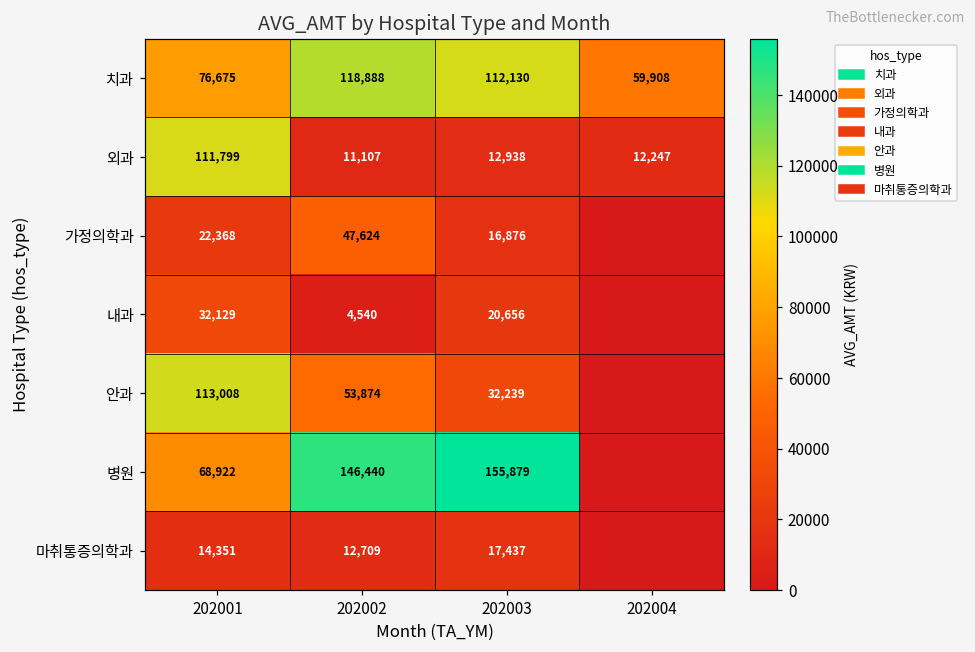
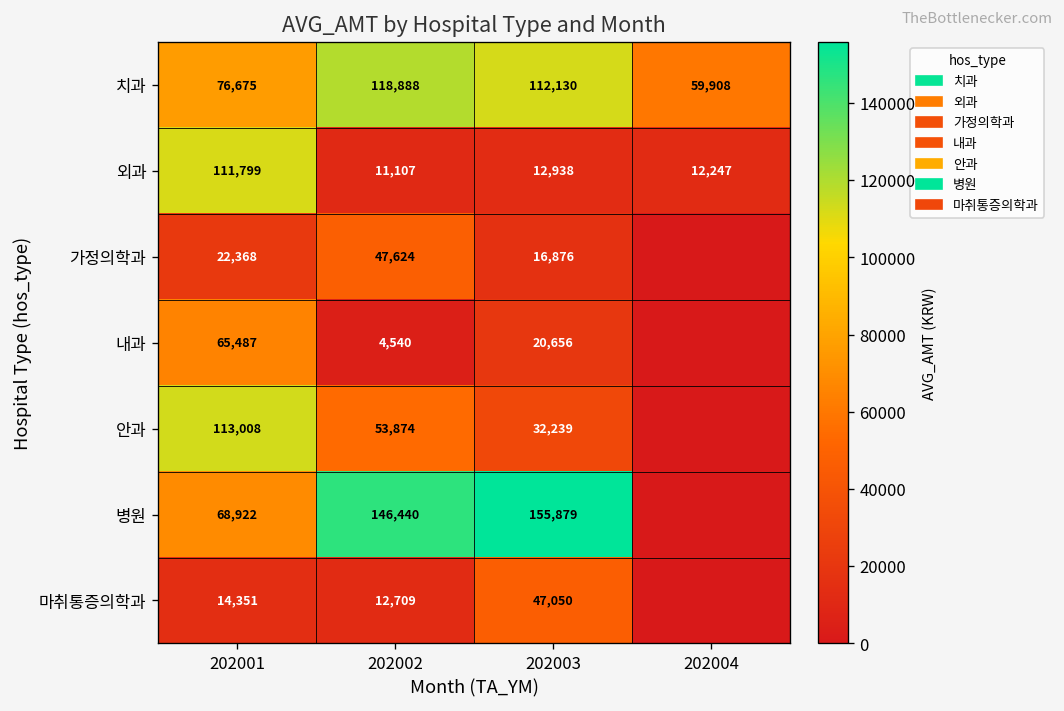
내과, 202001: 32,129 -> 65,487
마취통증의학과, 202003: 17,437 -> 47,050
